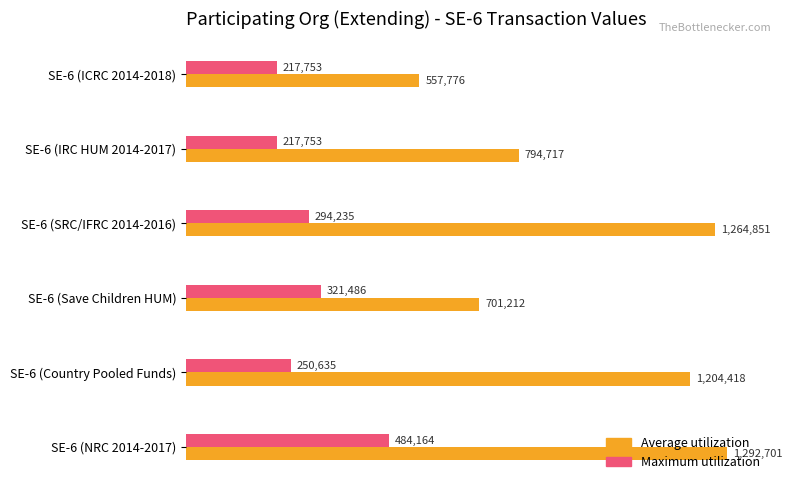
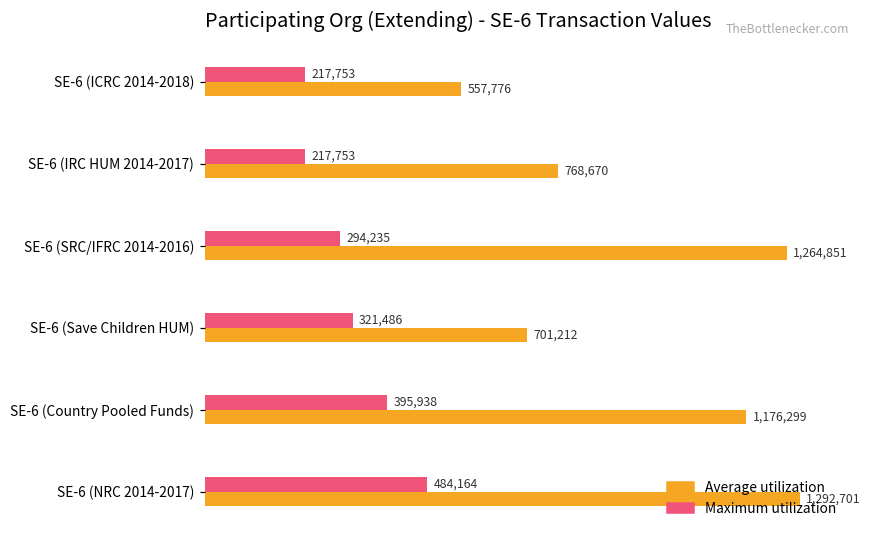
Average utilization, SE-6 (IRC HUM 2014-2017): 794,717 -> 768,670
Maximum utilization, SE-6 (Country Pooled Funds): 250,635 -> 395,938
Average utilization, SE-6 (Country Pooled Funds): 1,204,418 -> 1,176,299
